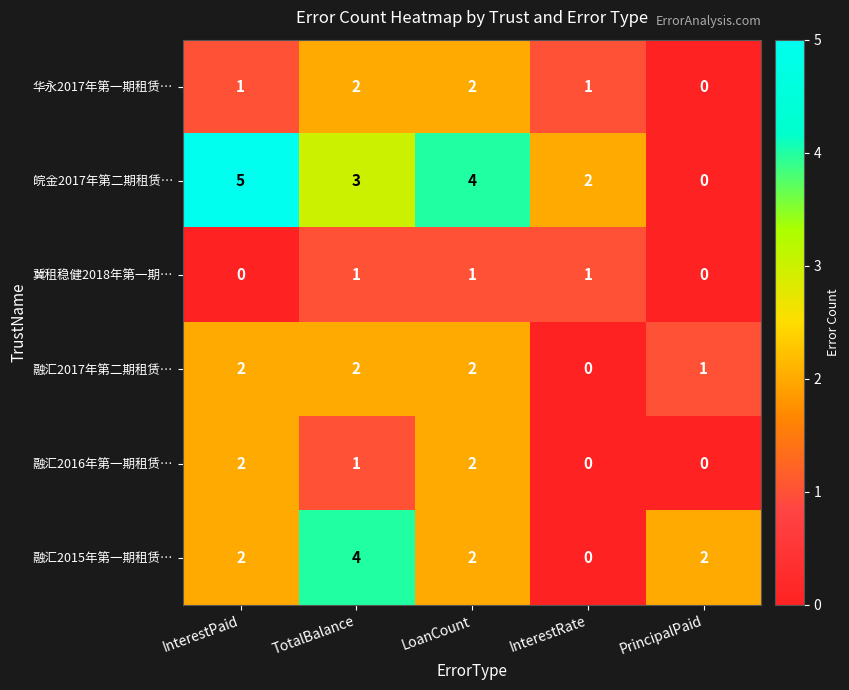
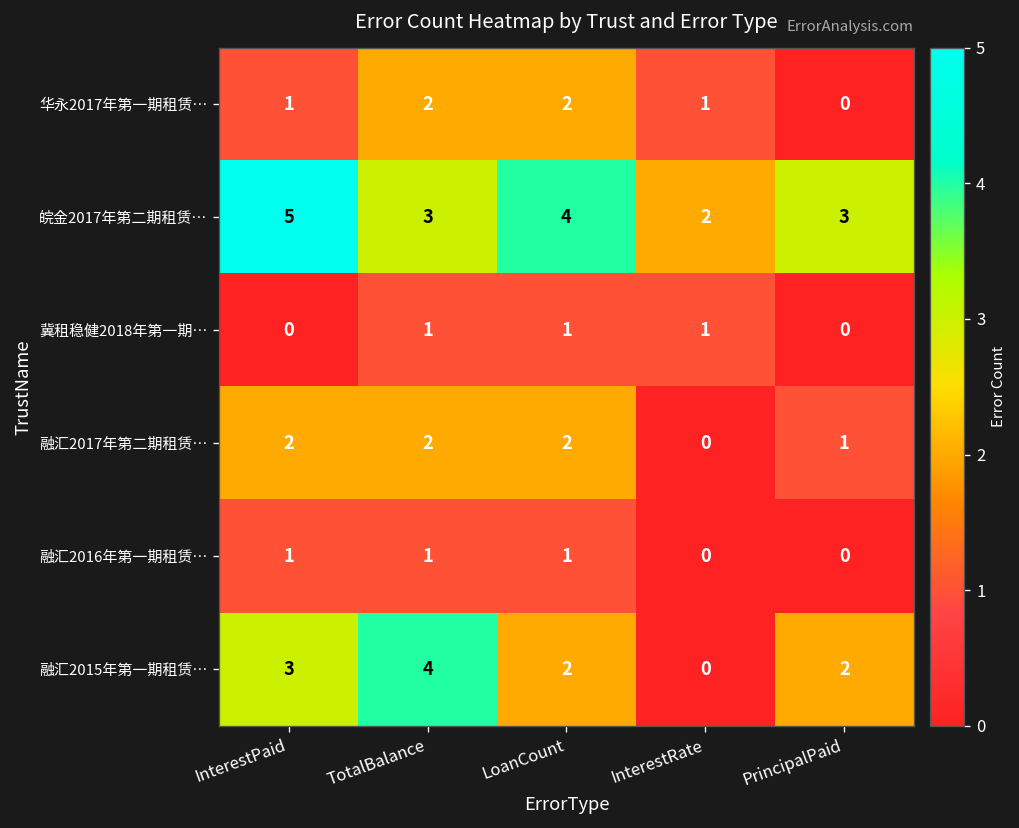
皖金2017年第二期租赁…, PrincipalPaid: 0 -> 3
融汇2016年第一期租赁…, InterestPaid: 2 -> 1
融汇2016年第一期租赁…, LoanCount: 2 -> 1
融汇2015年第一期租赁…, InterestPaid: 2 -> 3
